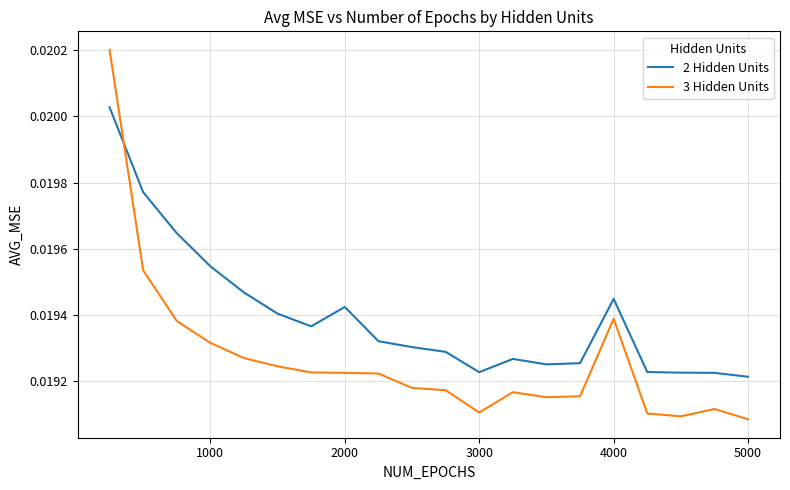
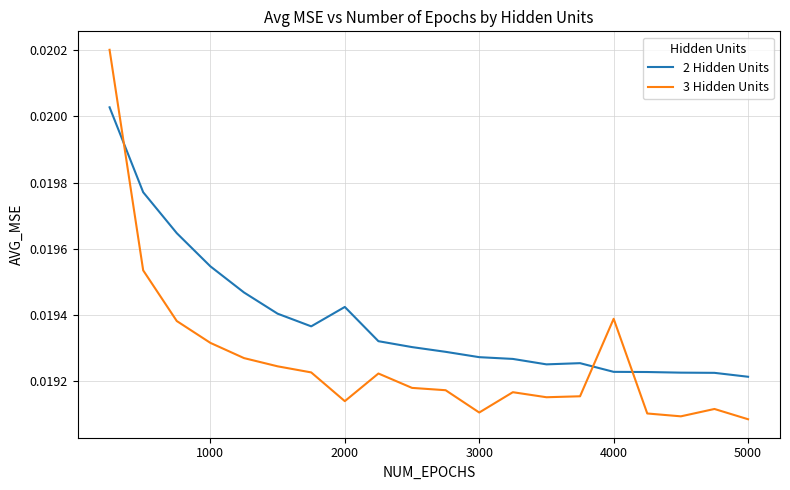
3 Hidden Units, 2000: 0.01923 -> 0.01914
2 Hidden Units, 3000: 0.01923 -> 0.01927
2 Hidden Units, 4000: 0.01945 -> 0.01923
